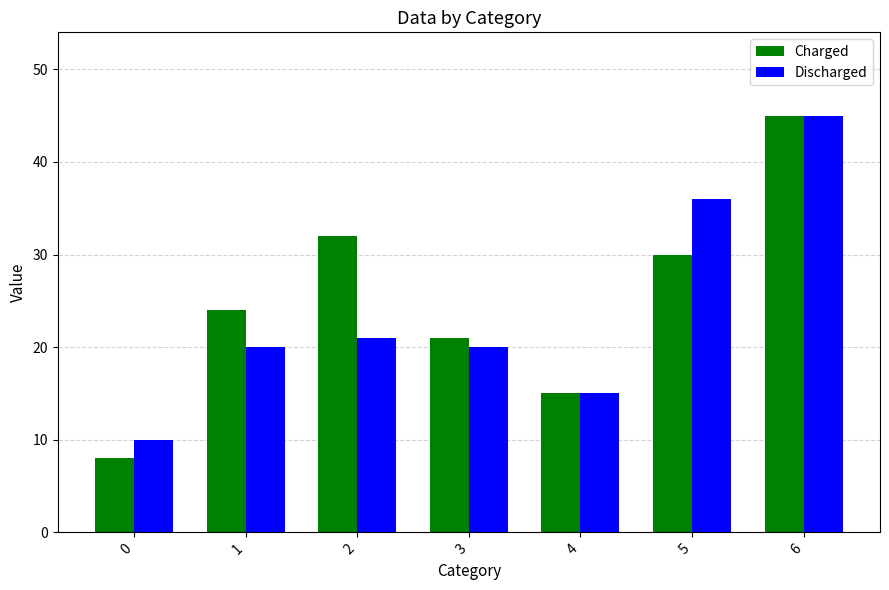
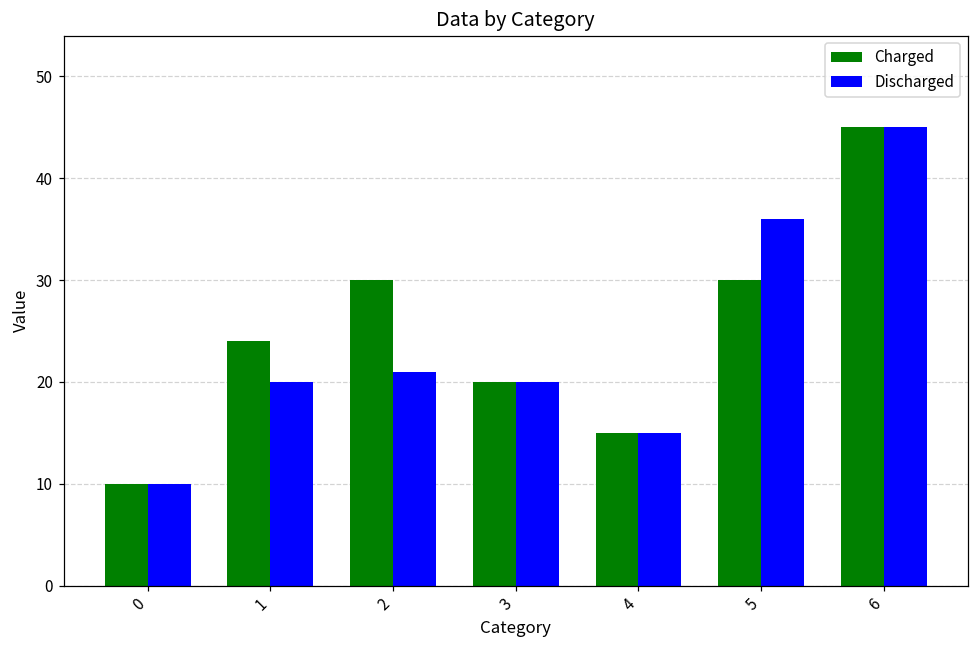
Charged, 0: 8 -> 10
Charged, 2: 32 -> 30
Charged, 3: 21 -> 20
